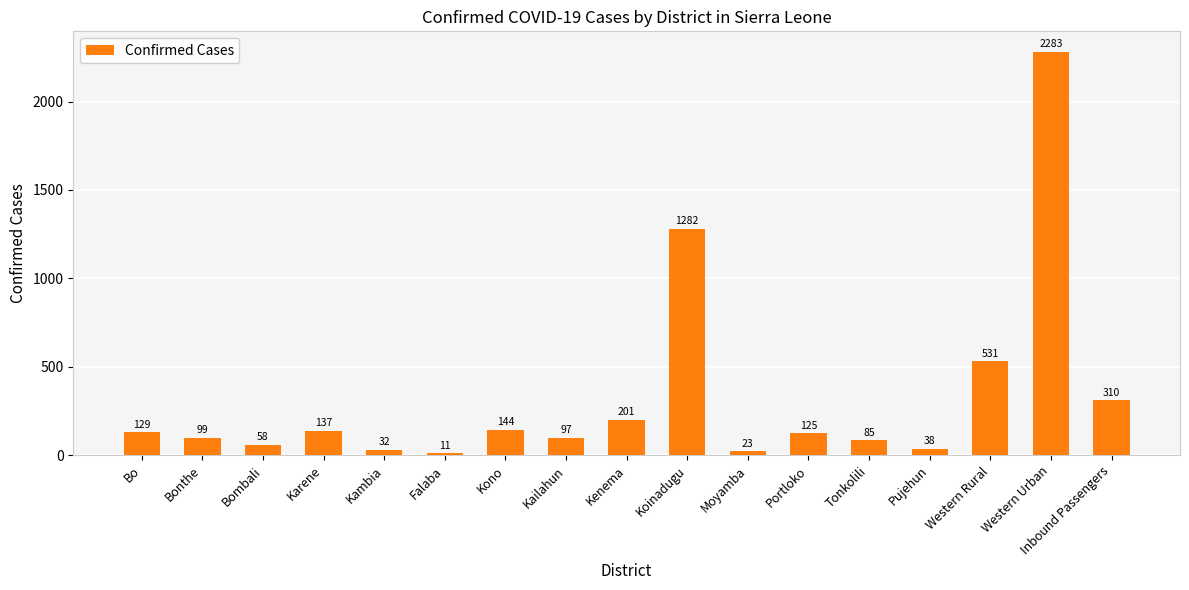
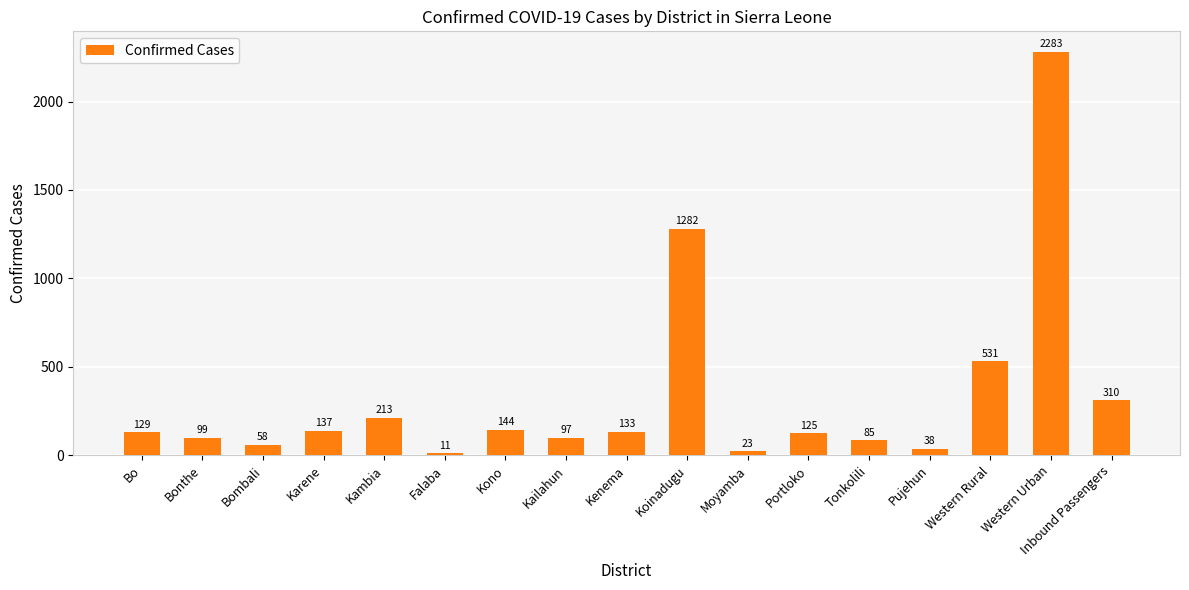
Kambia: 32 -> 213
Kenema: 201 -> 133
